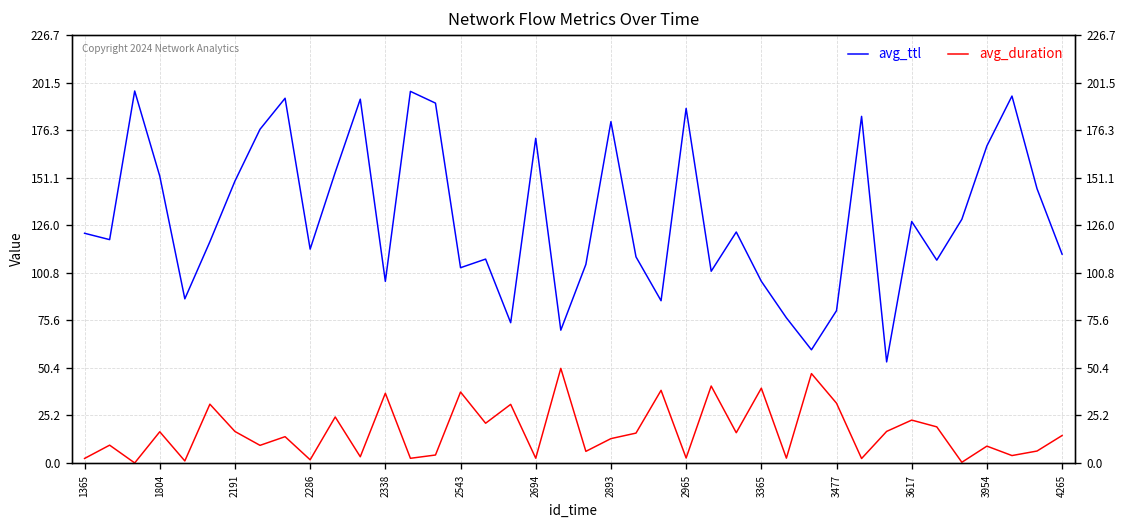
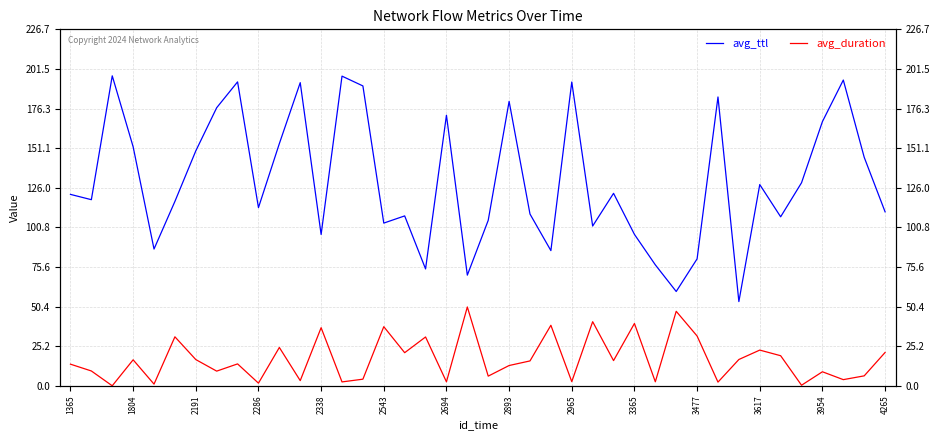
avg_duration, 1365: 2 -> 14
avg_ttl, 2965: 188 -> 193
avg_duration, 4265: 15 -> 21
